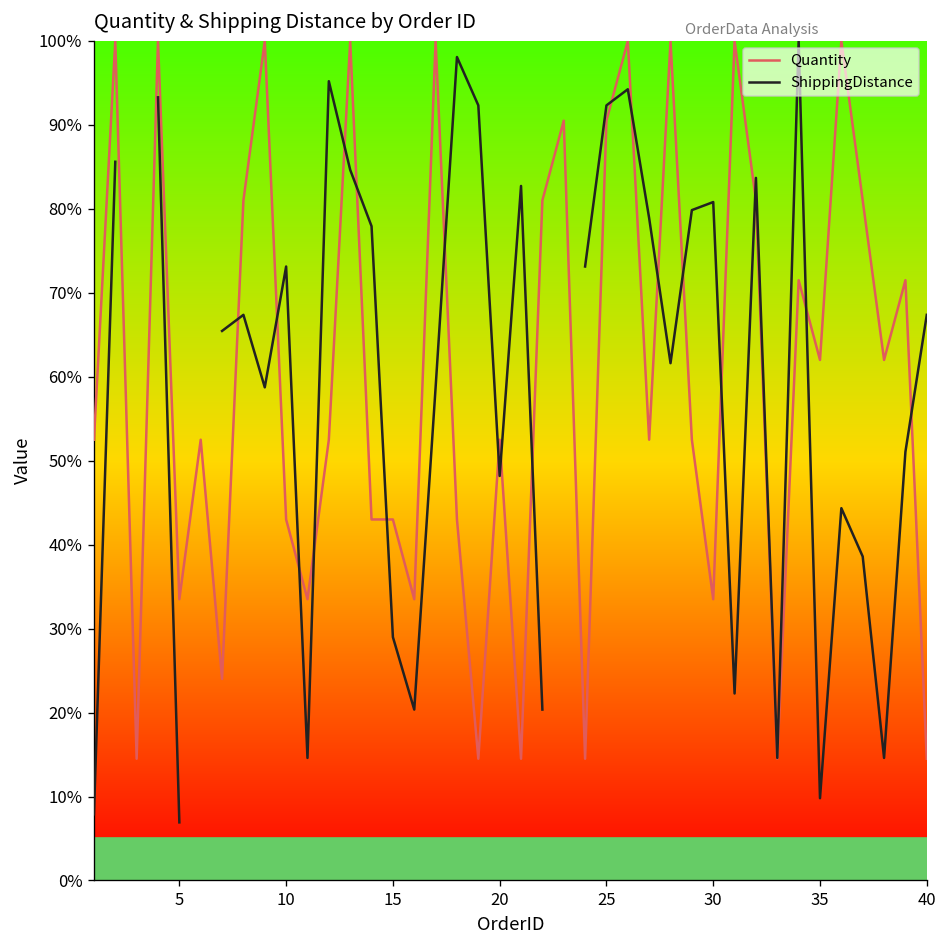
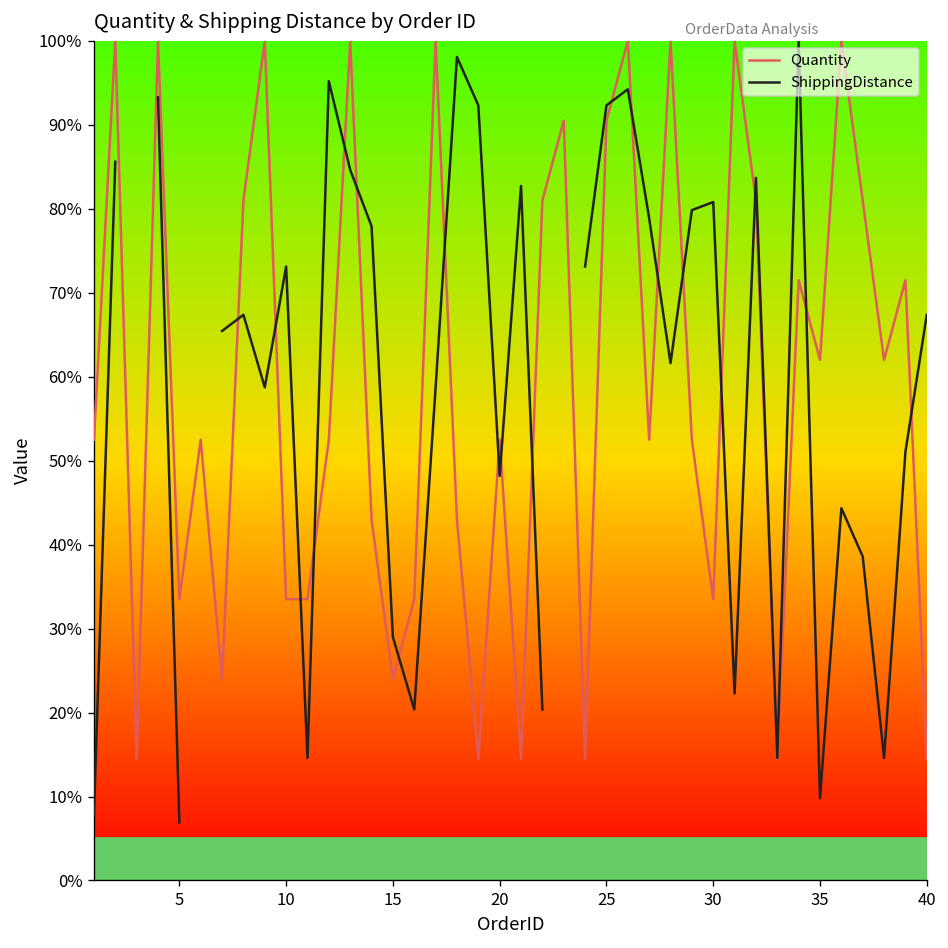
Quantity, 10: 43% -> 34%
Quantity, 15: 43% -> 24%
